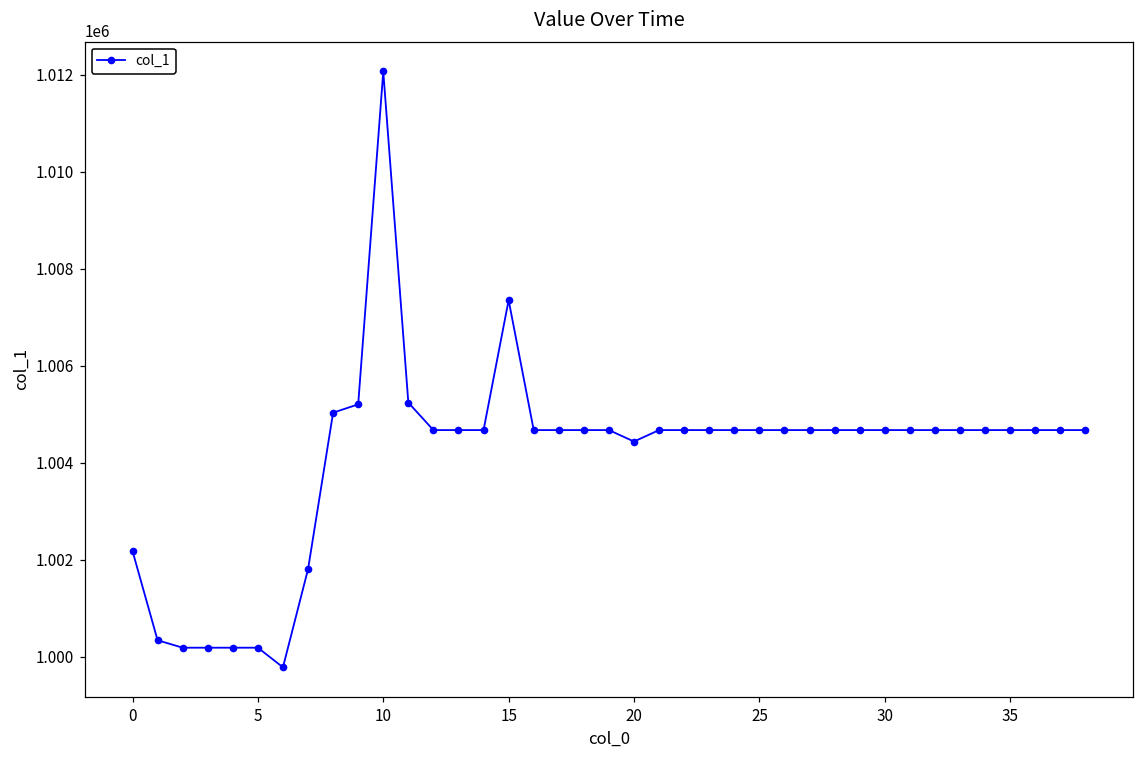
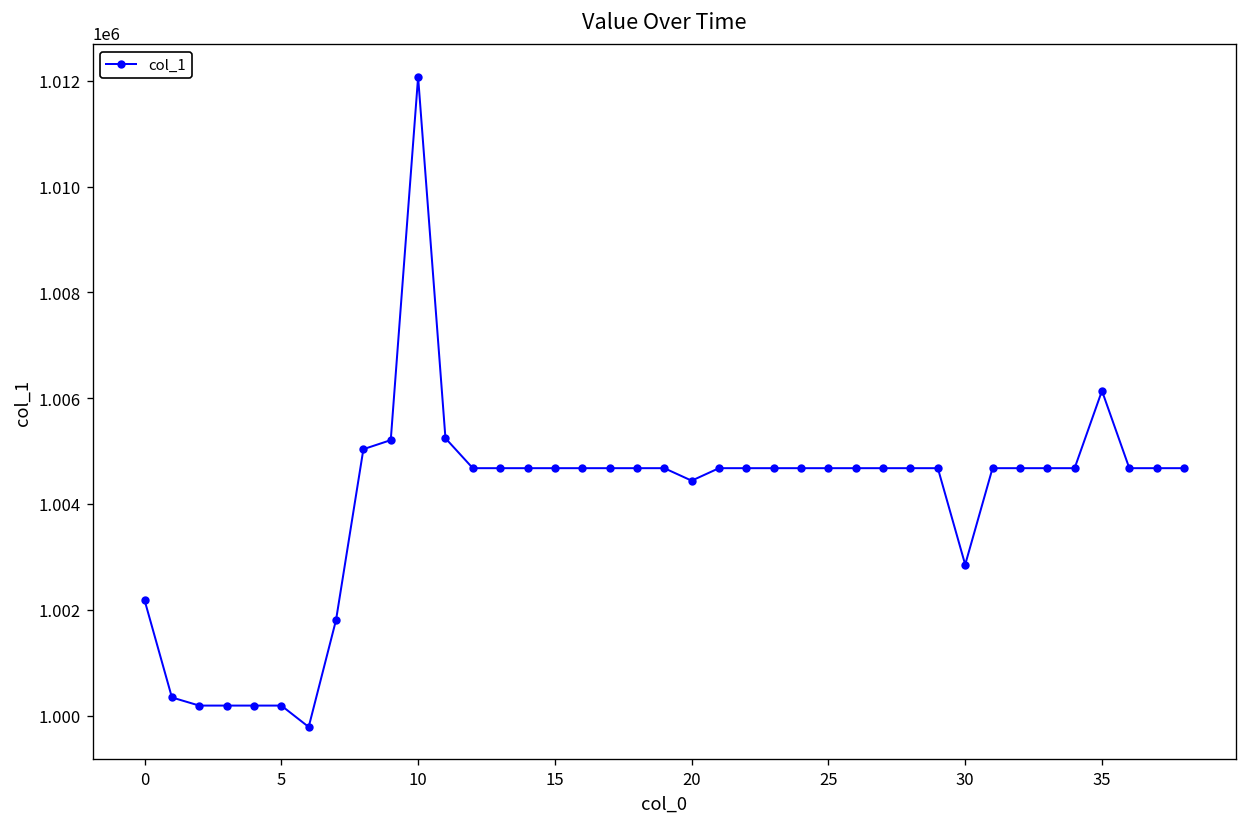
15: 1007400 -> 1004700
30: 1004700 -> 1002900
35: 1004700 -> 1006100
